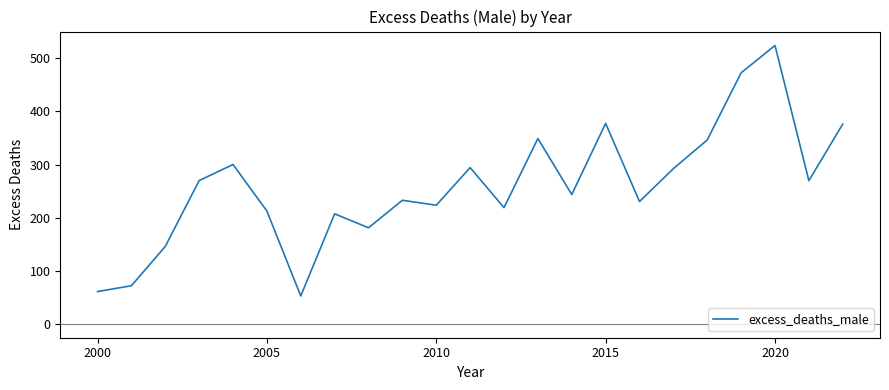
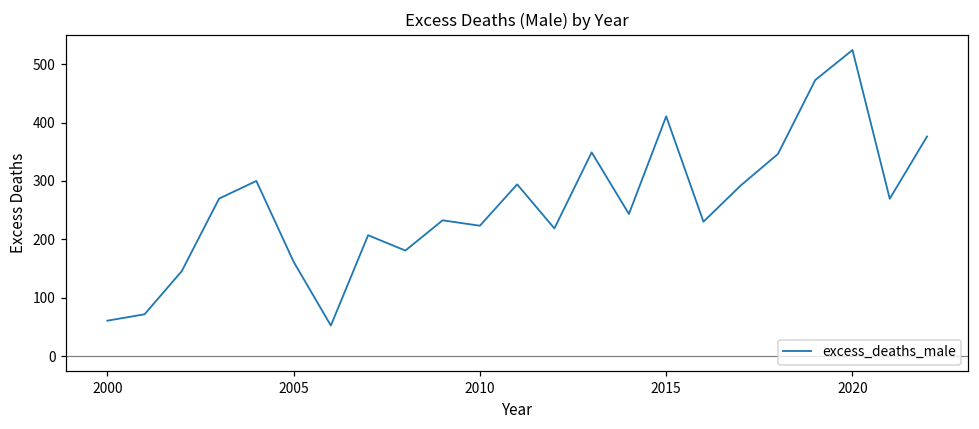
2005: 210 -> 160
2015: 380 -> 410
